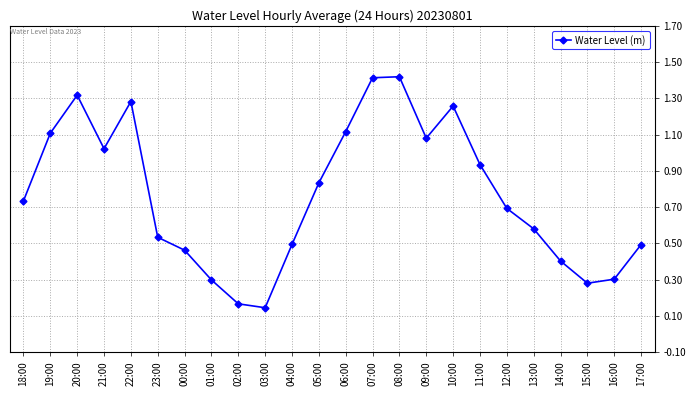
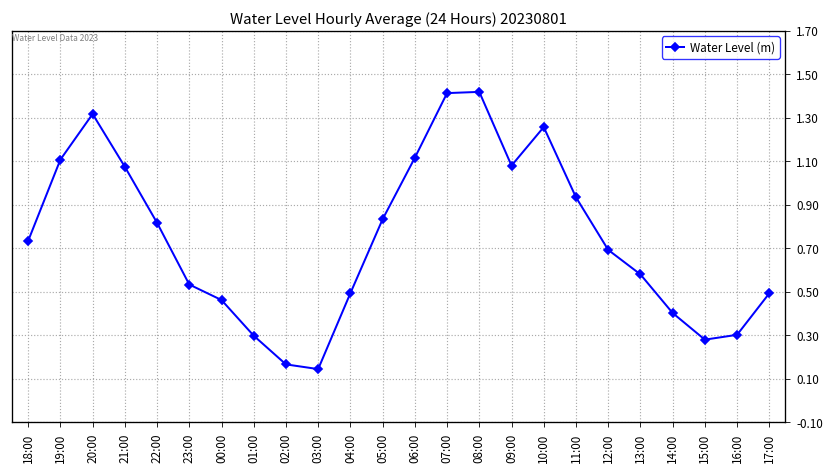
21:00: 1.02 -> 1.07
22:00: 1.28 -> 0.82
